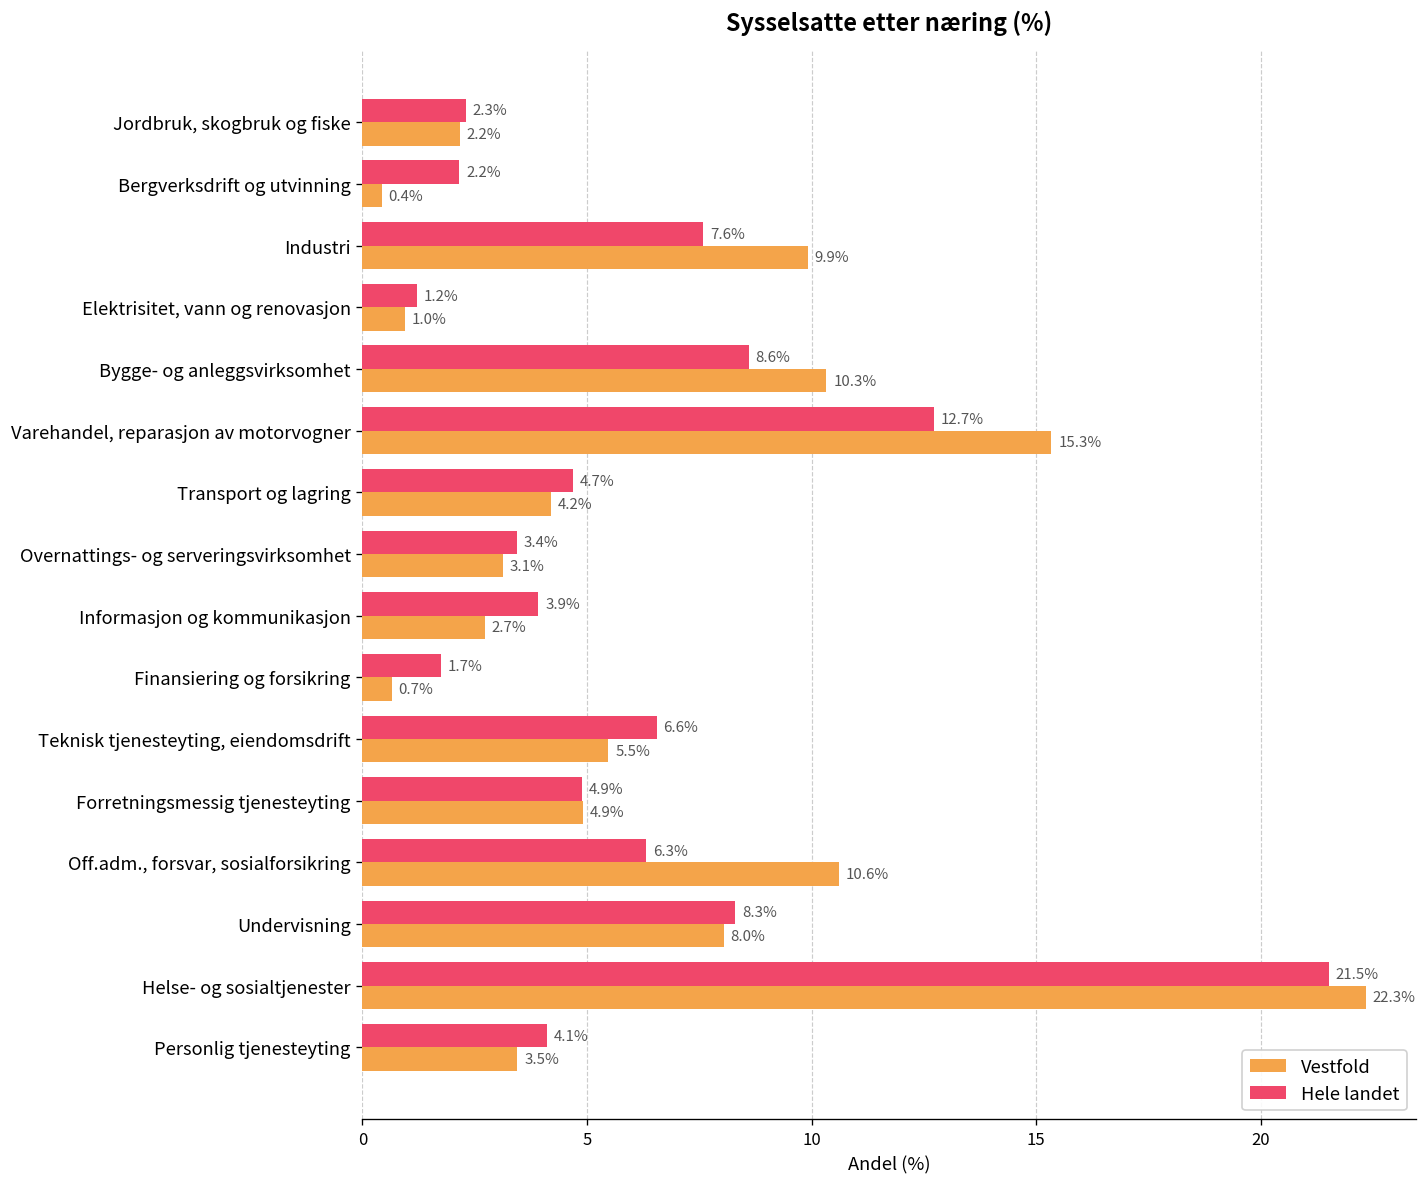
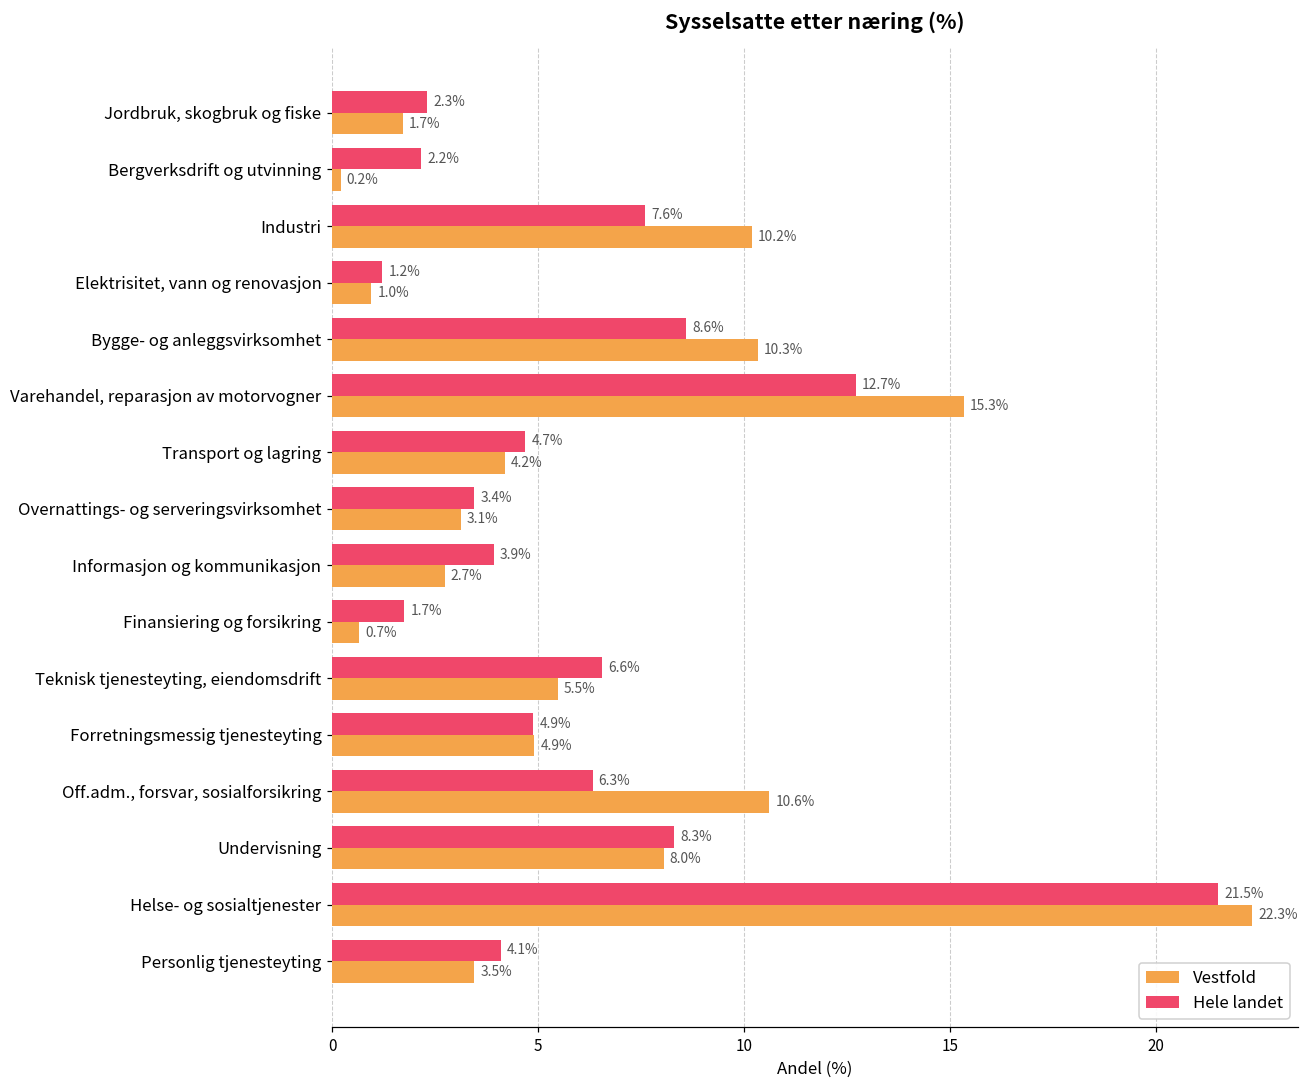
Vestfold, Jordbruk, skogbruk og fiske: 2.2% -> 1.7%
Vestfold, Bergverksdrift og utvinning: 0.4% -> 0.2%
Vestfold, Industri: 9.9% -> 10.2%
